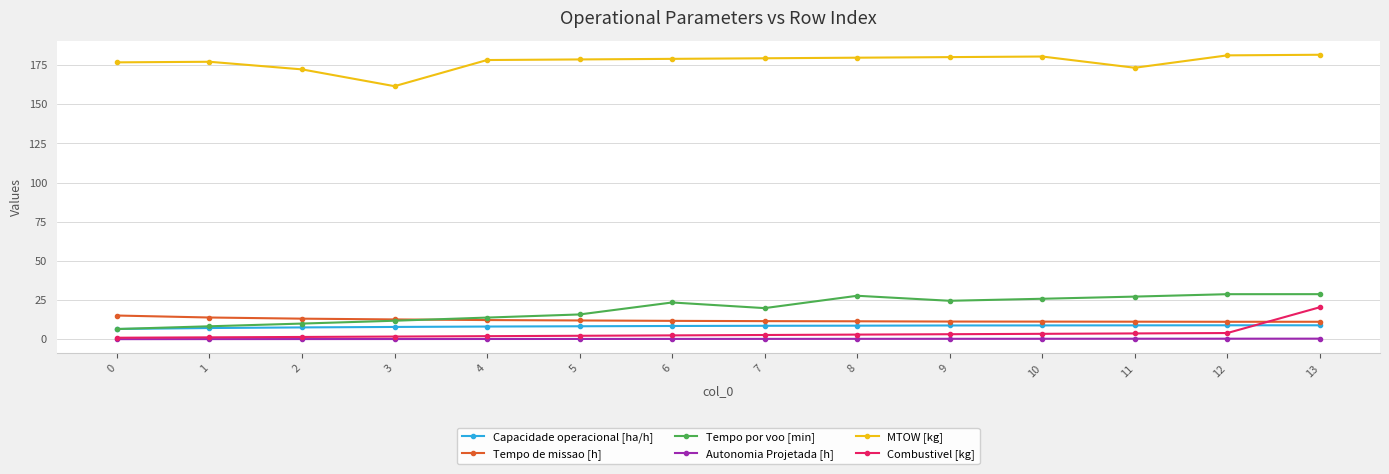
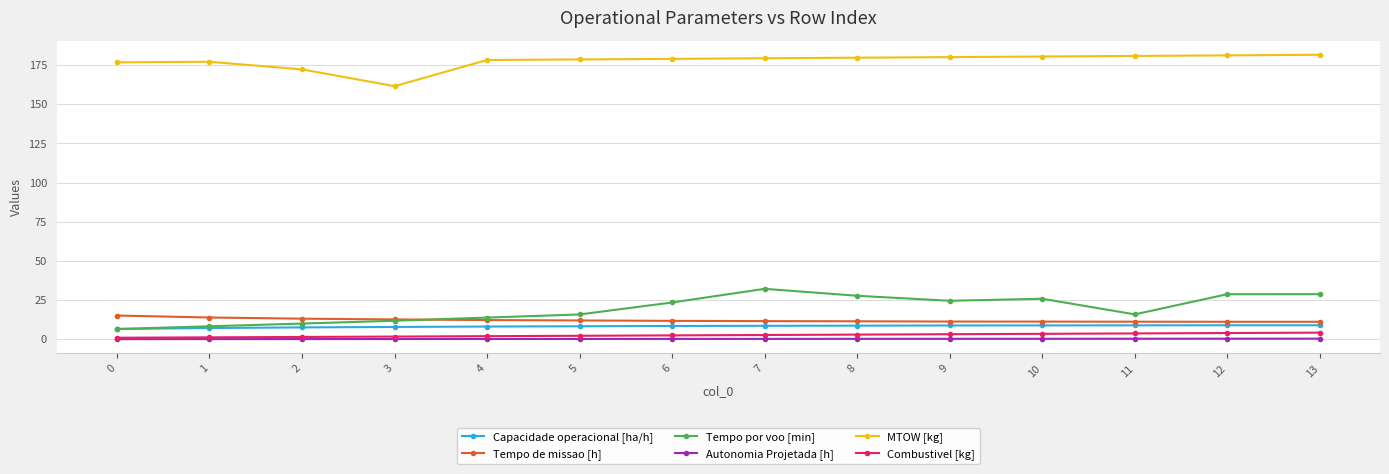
Tempo por voo [min], 7: 20 -> 32
Tempo por voo [min], 11: 27 -> 16
MTOW [kg], 11: 173 -> 181
Combustivel [kg], 13: 20 -> 4
